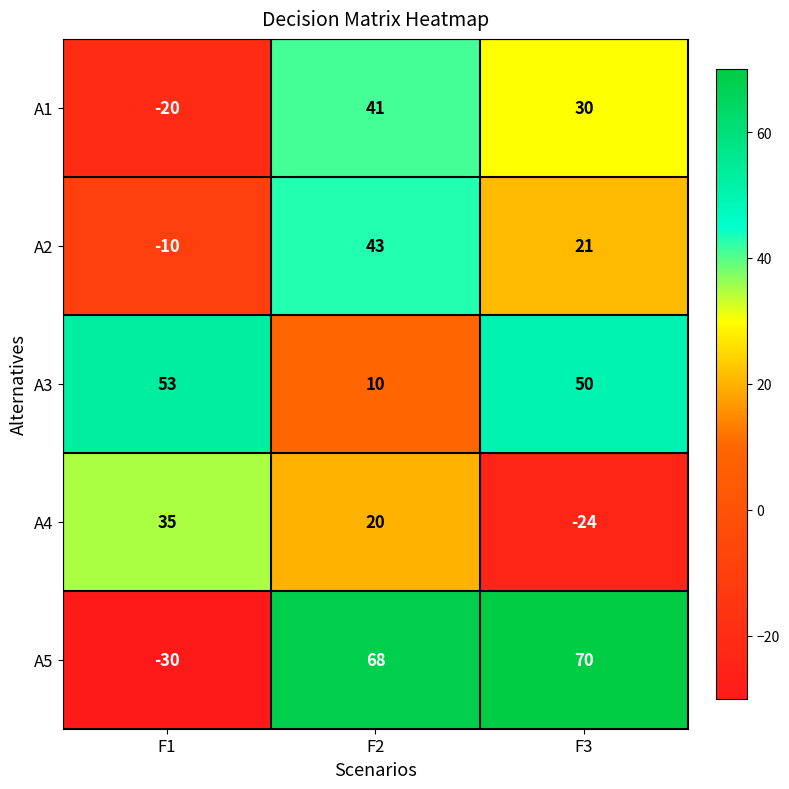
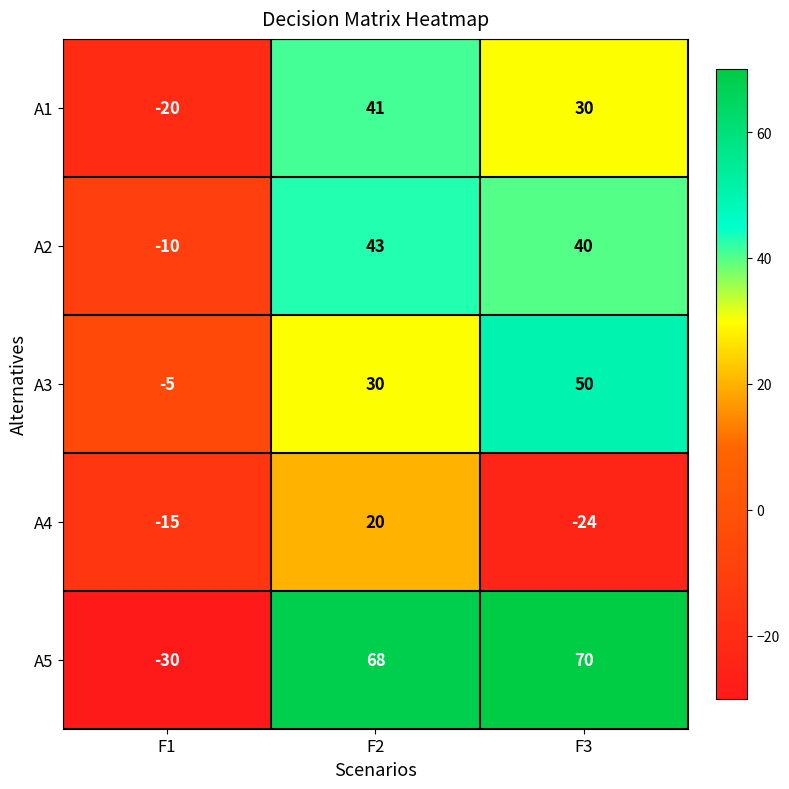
A2, F3: 21 -> 40
A3, F1: 53 -> -5
A3, F2: 10 -> 30
A4, F1: 35 -> -15
